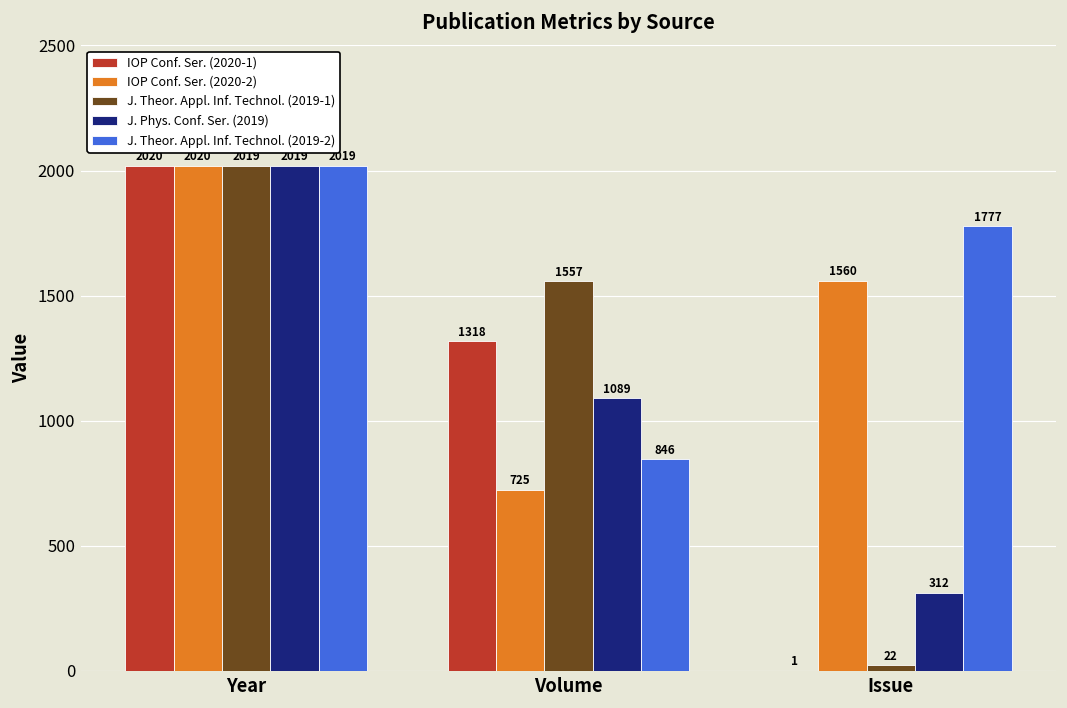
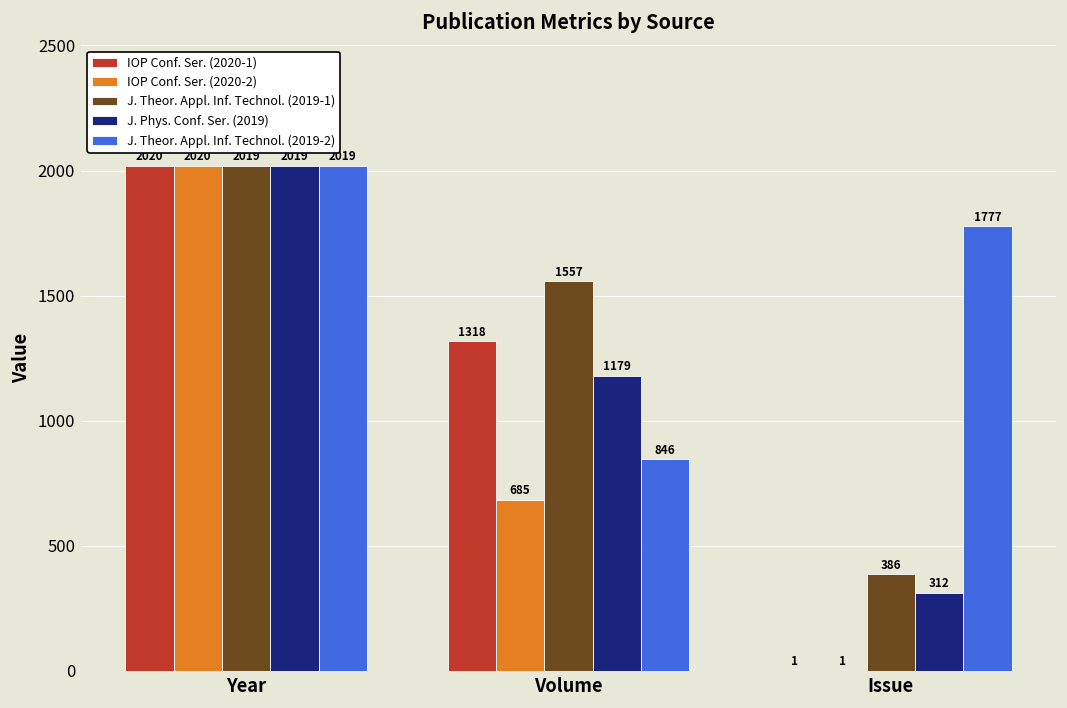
IOP Conf. Ser. (2020-2), Volume: 725 -> 685
J. Phys. Conf. Ser. (2019), Volume: 1089 -> 1179
IOP Conf. Ser. (2020-2), Issue: 1560 -> 1
J. Theor. Appl. Inf. Technol. (2019-1), Issue: 22 -> 386
